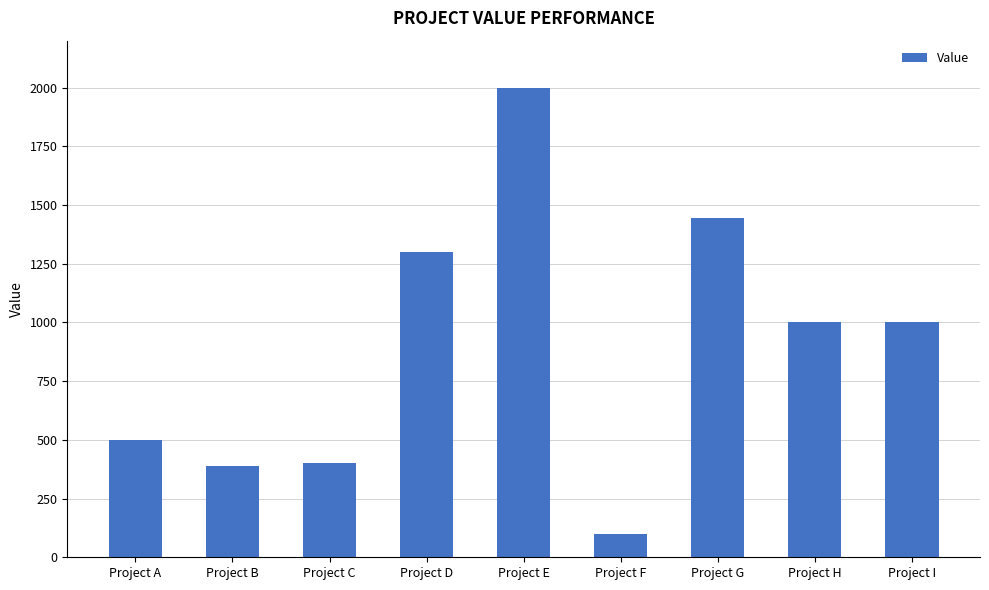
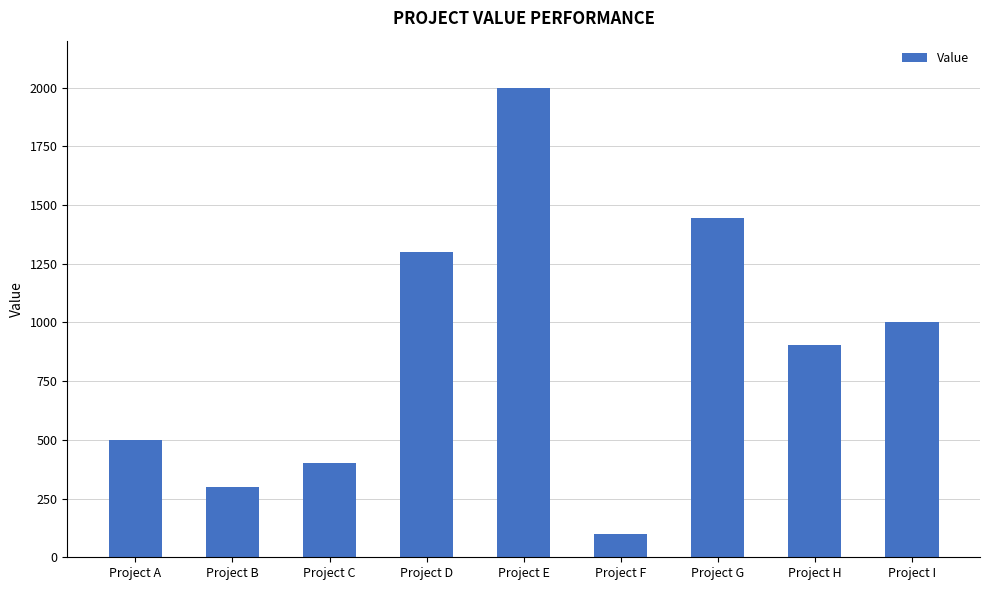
Project B: 390 -> 300
Project H: 1000 -> 910
